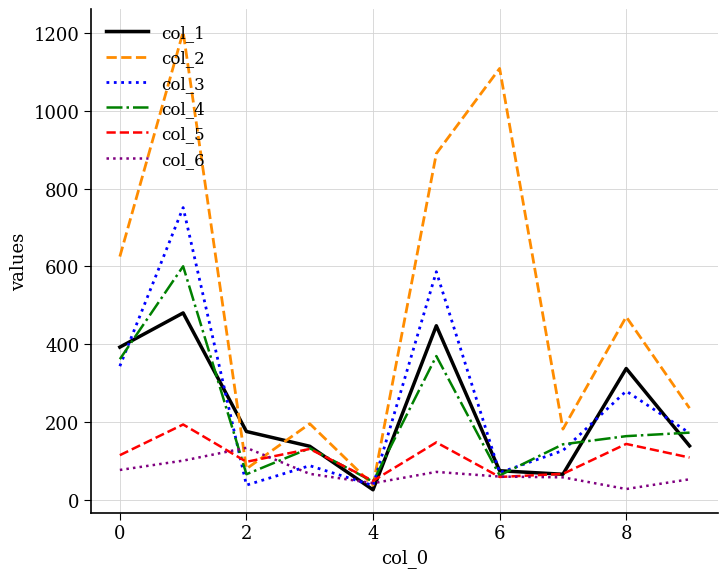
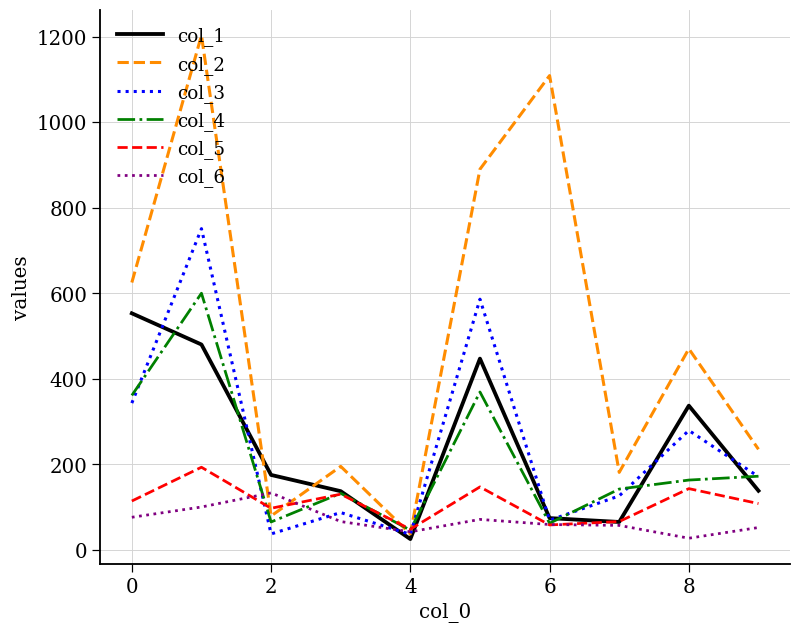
col_1, 0: 390 -> 550
